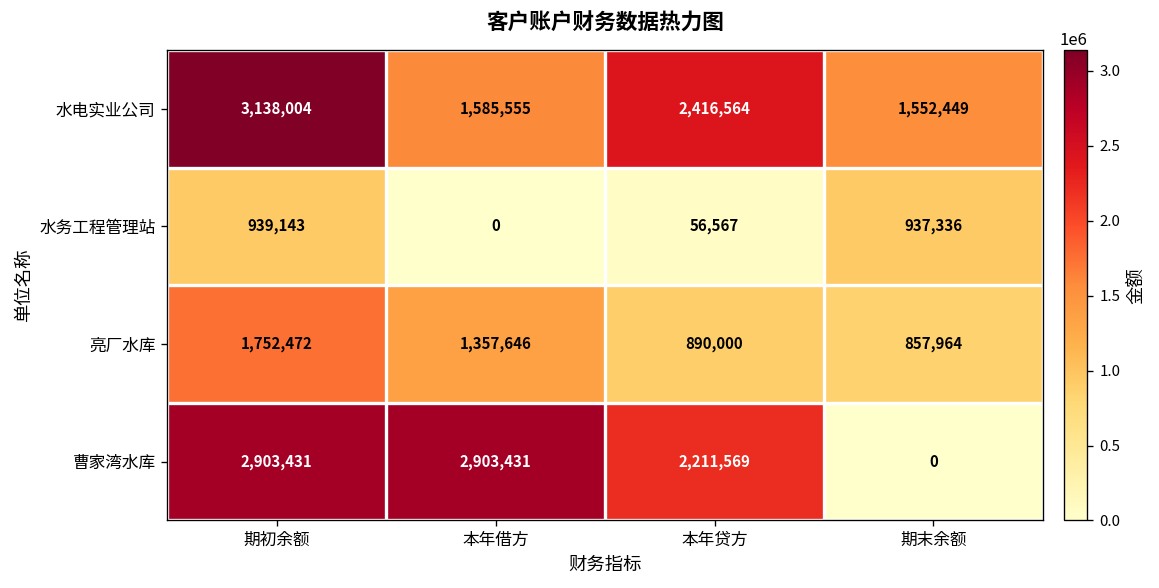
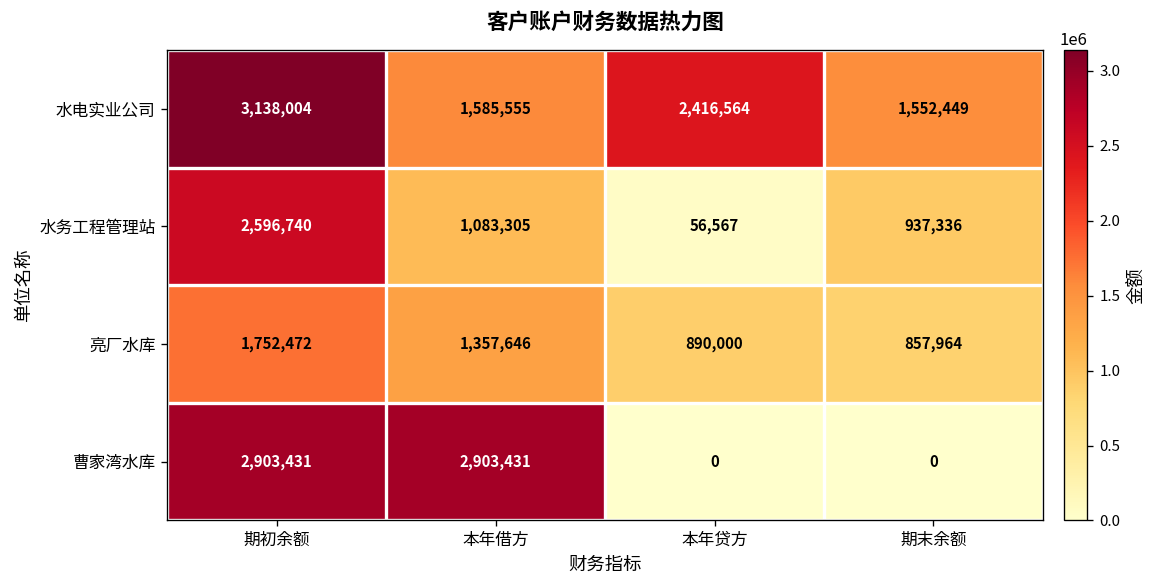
水务工程管理站, 期初余额: 939,143 -> 2,596,740
水务工程管理站, 本年借方: 0 -> 1,083,305
曹家湾水库, 本年贷方: 2,211,569 -> 0
